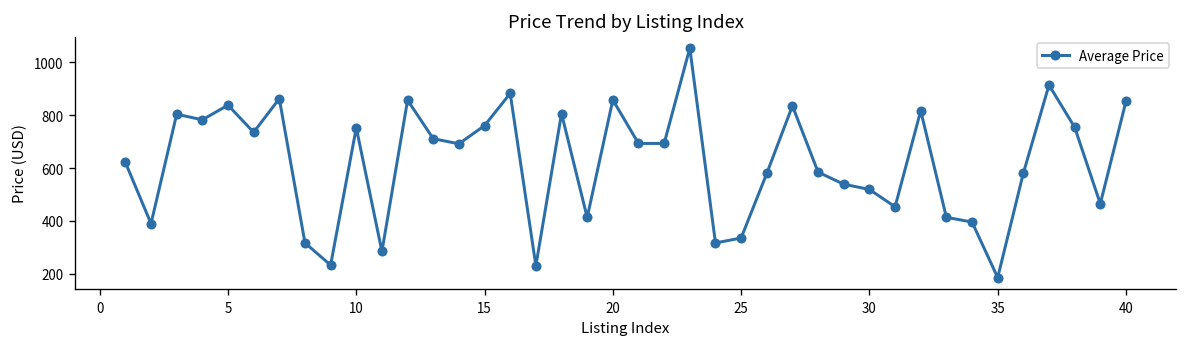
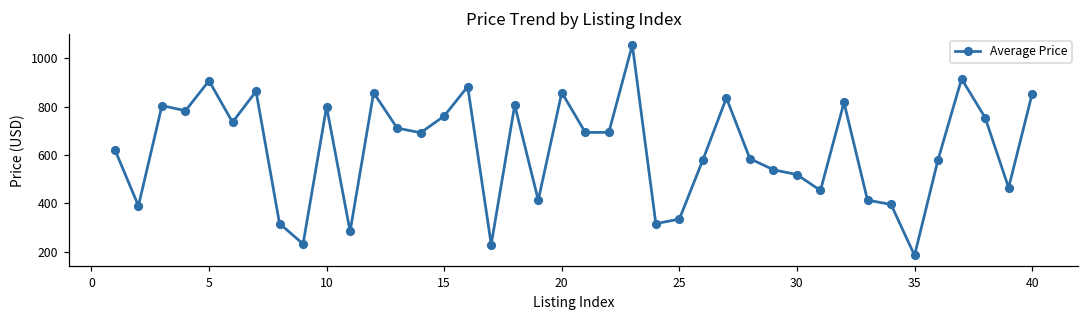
5: 840 -> 910
10: 750 -> 800
